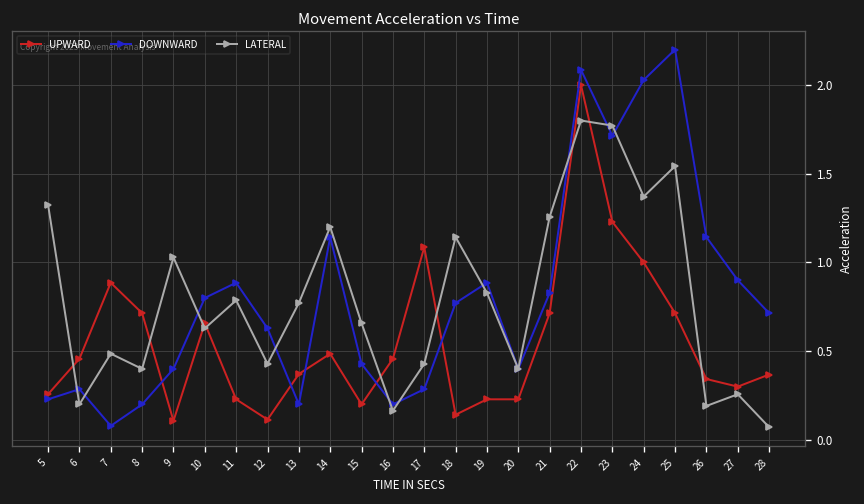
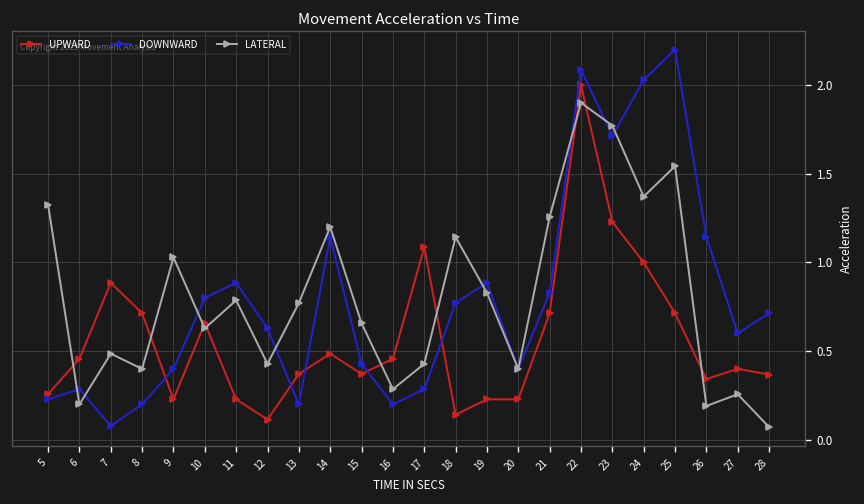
UPWARD, 9: 0.11 -> 0.23
UPWARD, 15: 0.20 -> 0.37
LATERAL, 16: 0.16 -> 0.29
LATERAL, 22: 1.8 -> 1.9
UPWARD, 27: 0.3 -> 0.4
DOWNWARD, 27: 0.9 -> 0.6
